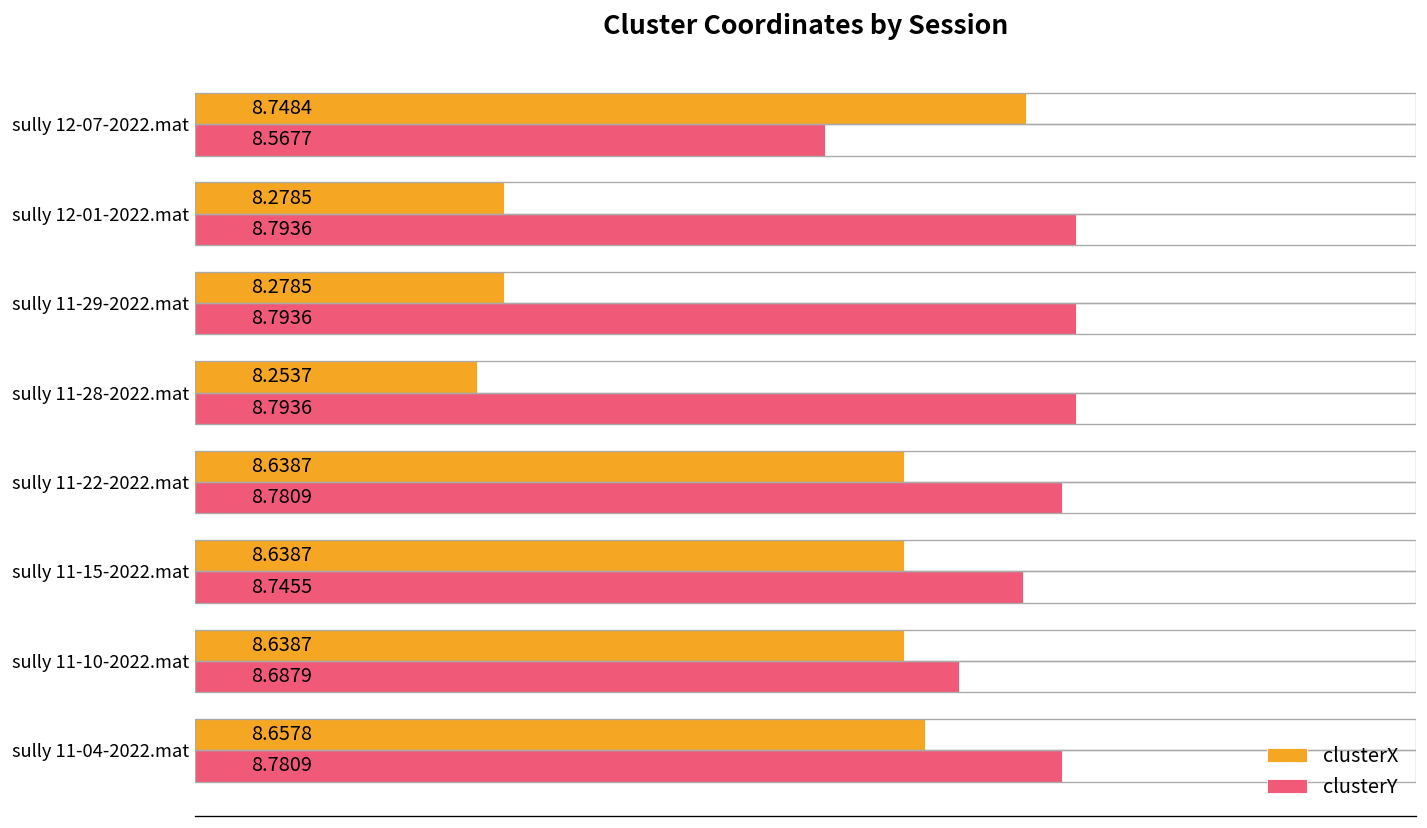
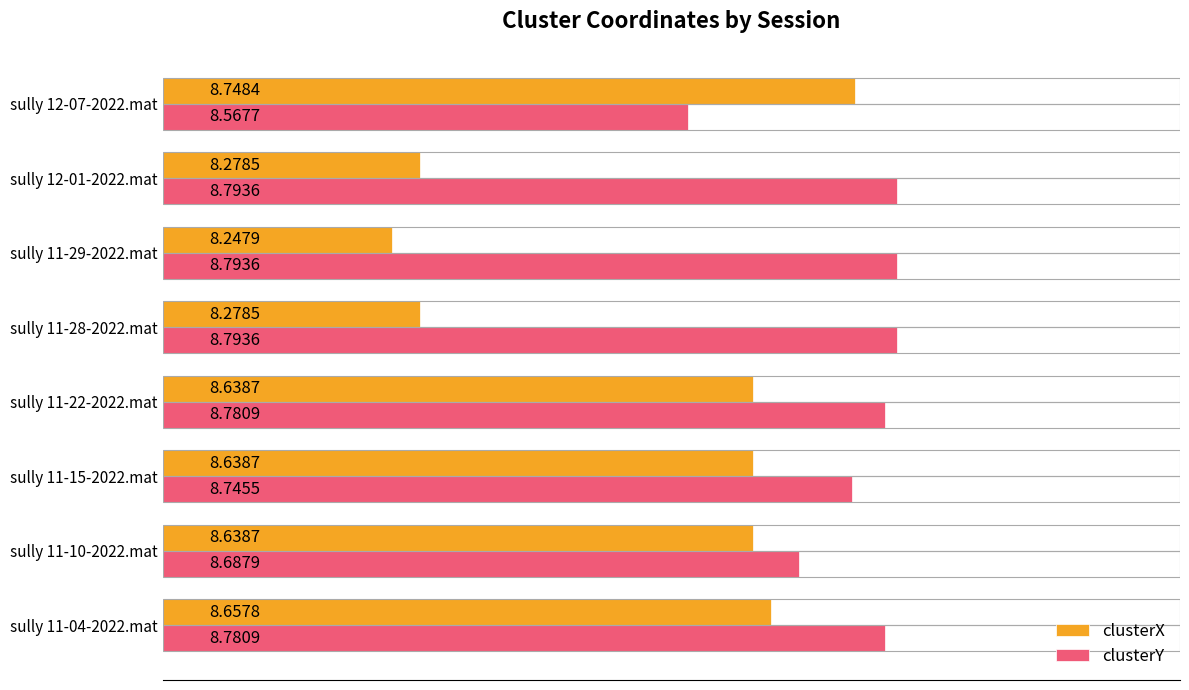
clusterX, sully 11-29-2022.mat: 8.2785 -> 8.2479
clusterX, sully 11-28-2022.mat: 8.2537 -> 8.2785
